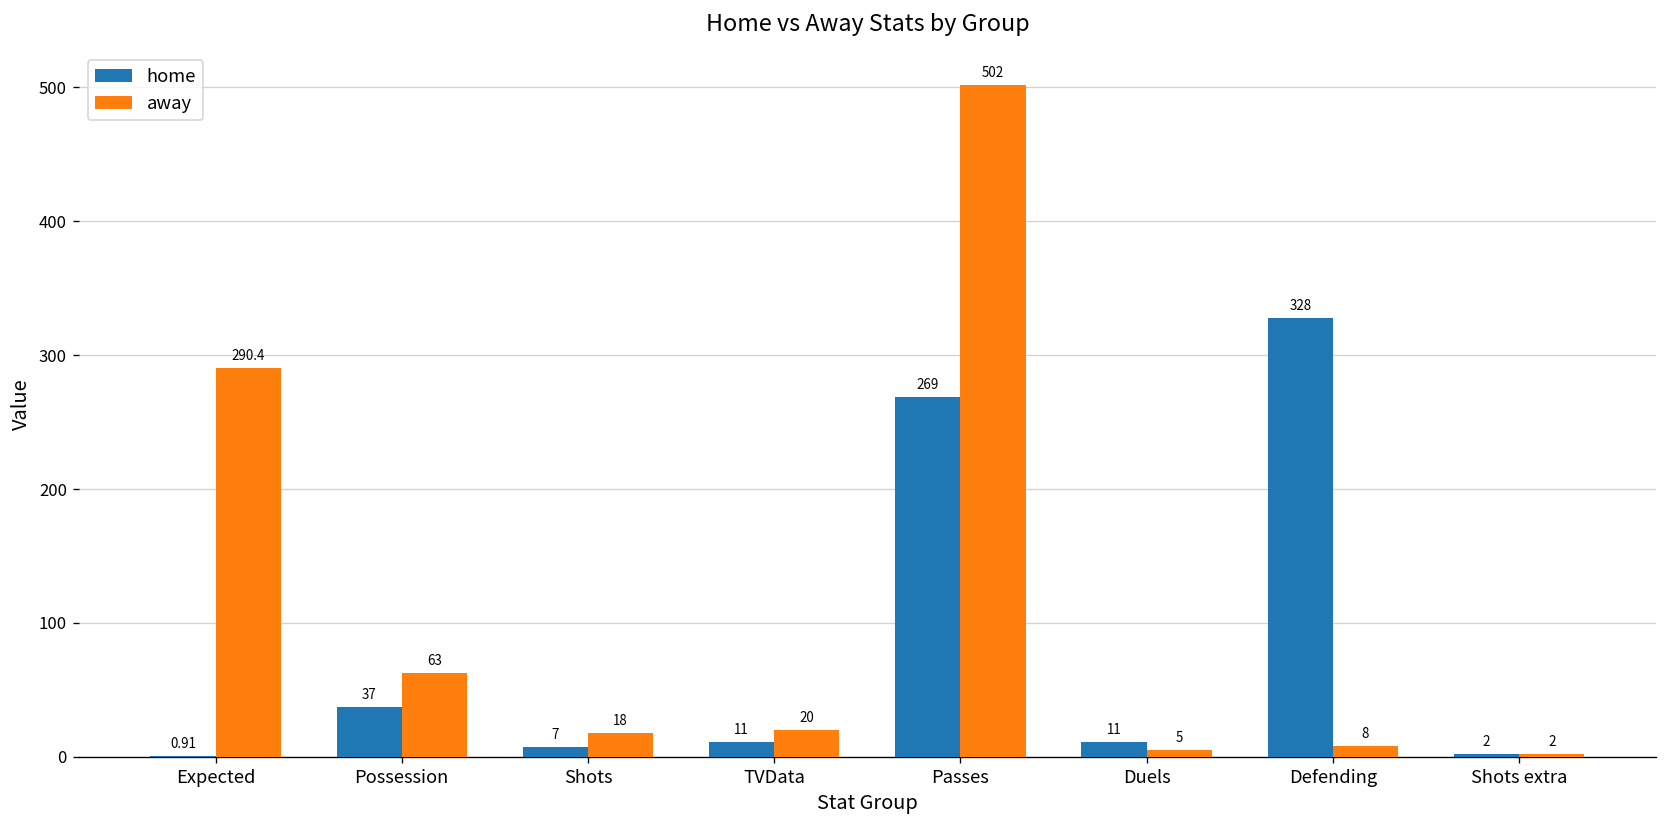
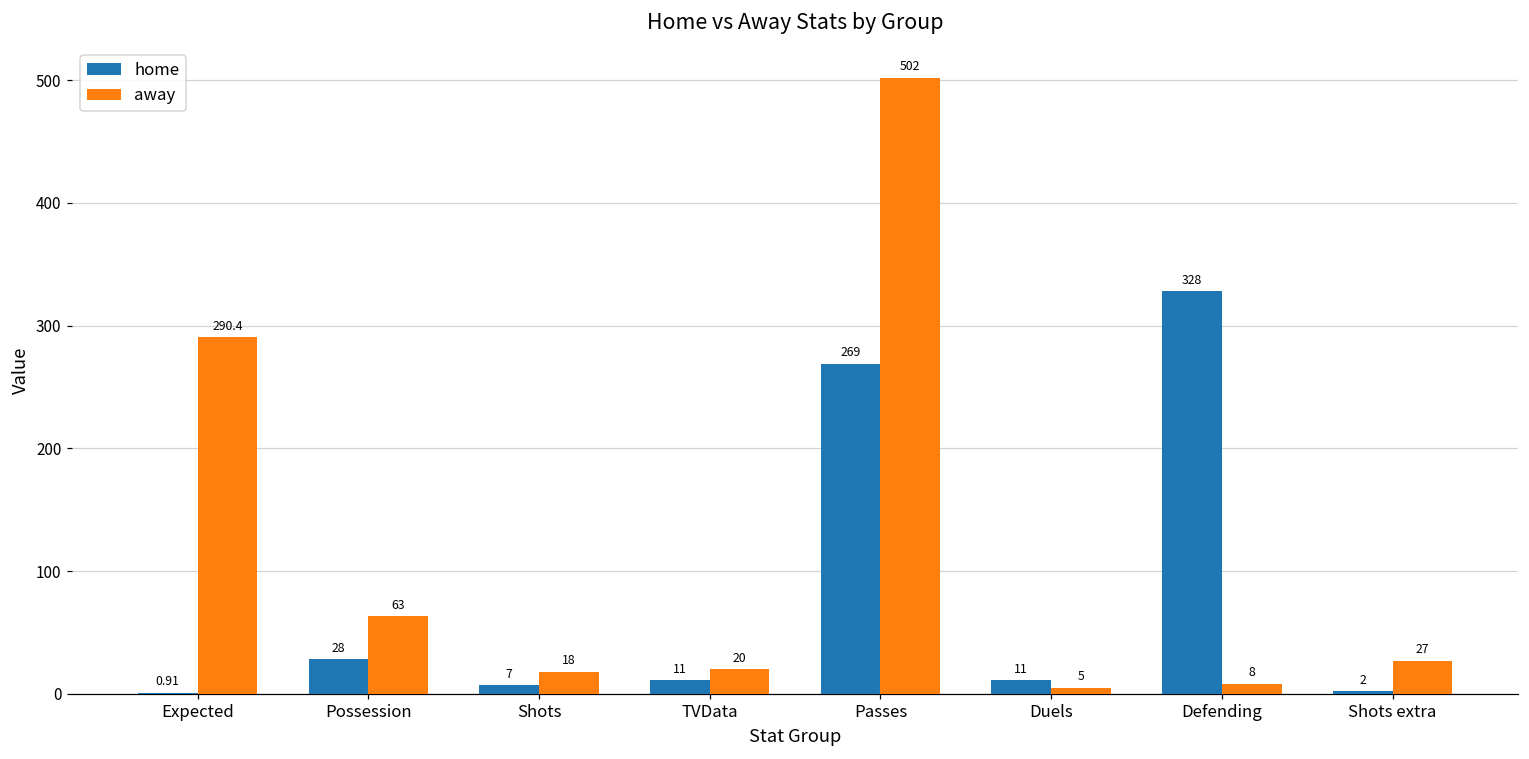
home, Possession: 37 -> 28
away, Shots extra: 2 -> 27
